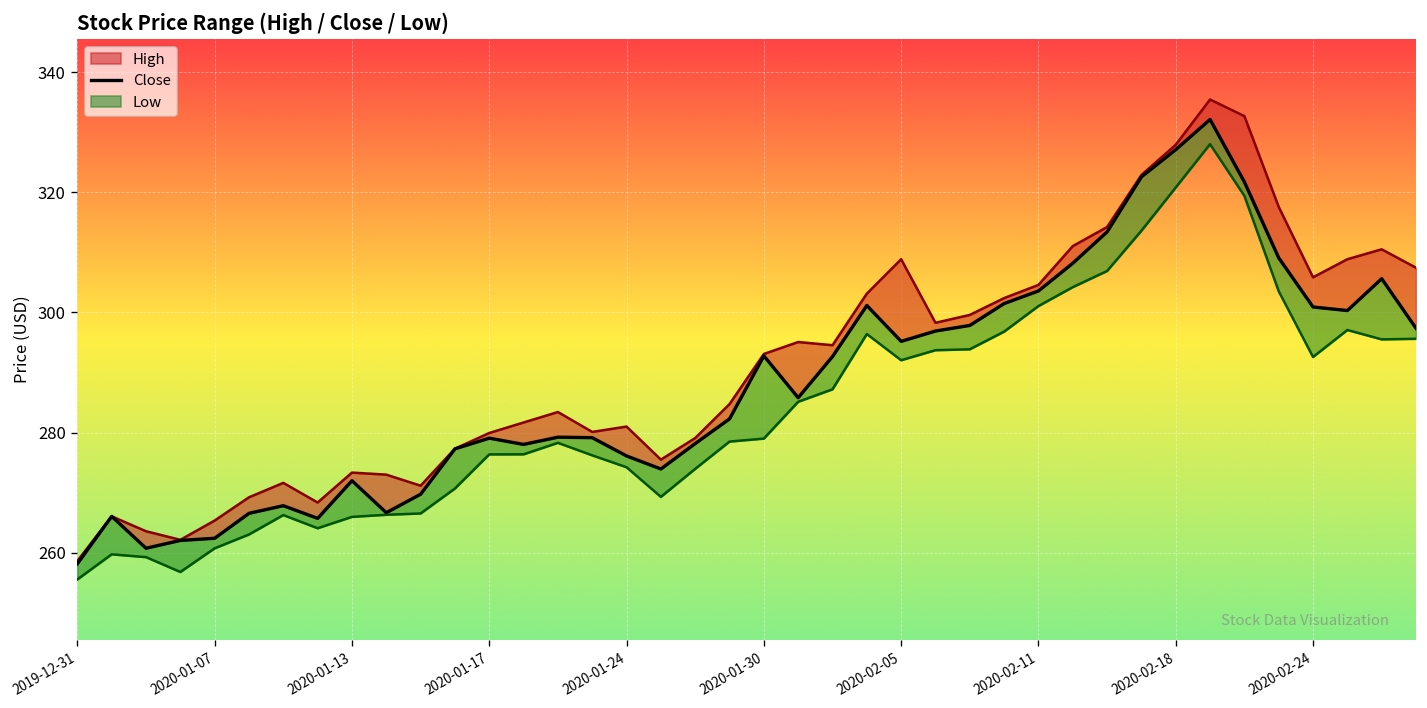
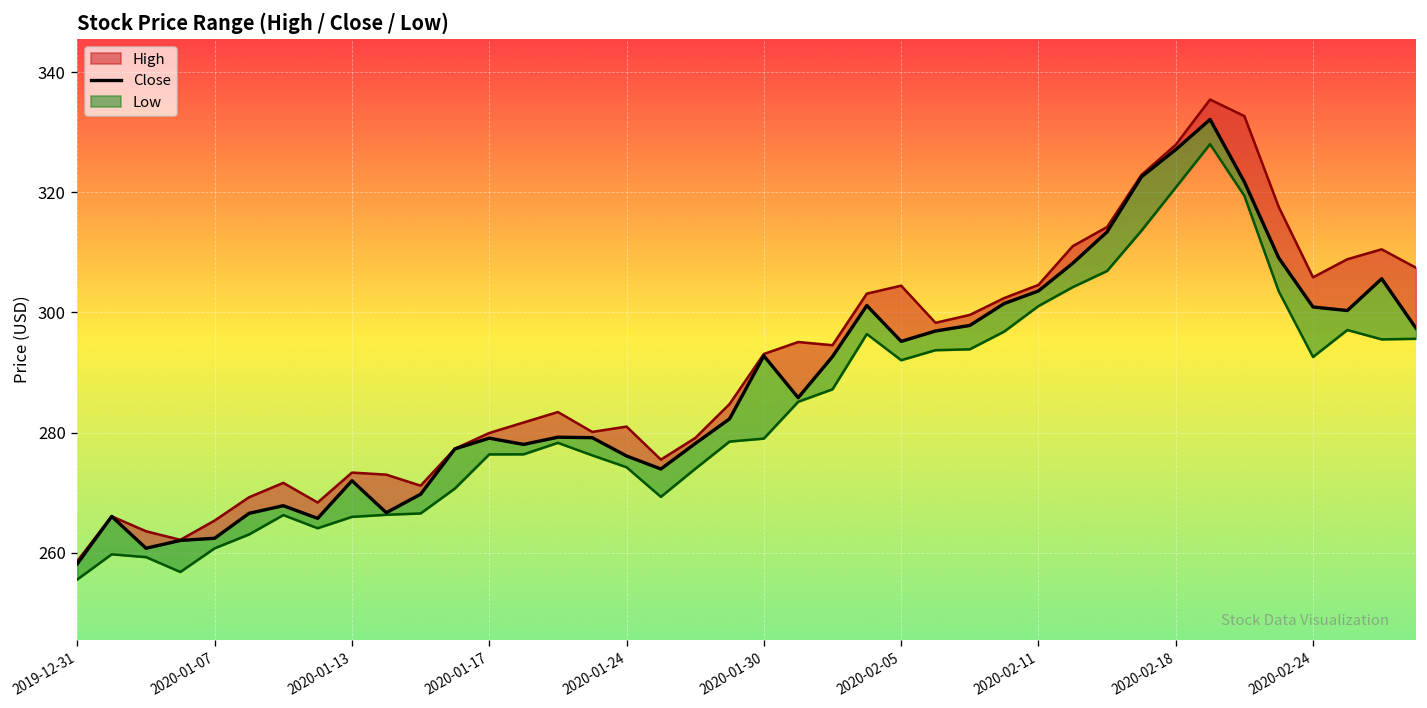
High, 2020-02-05: 309 -> 304
